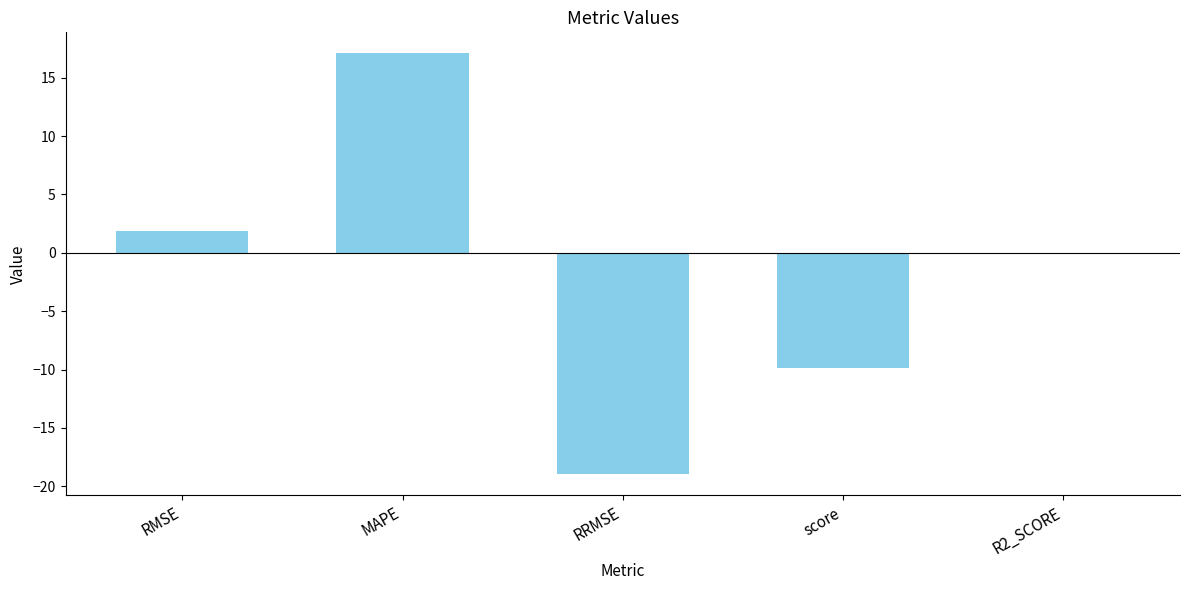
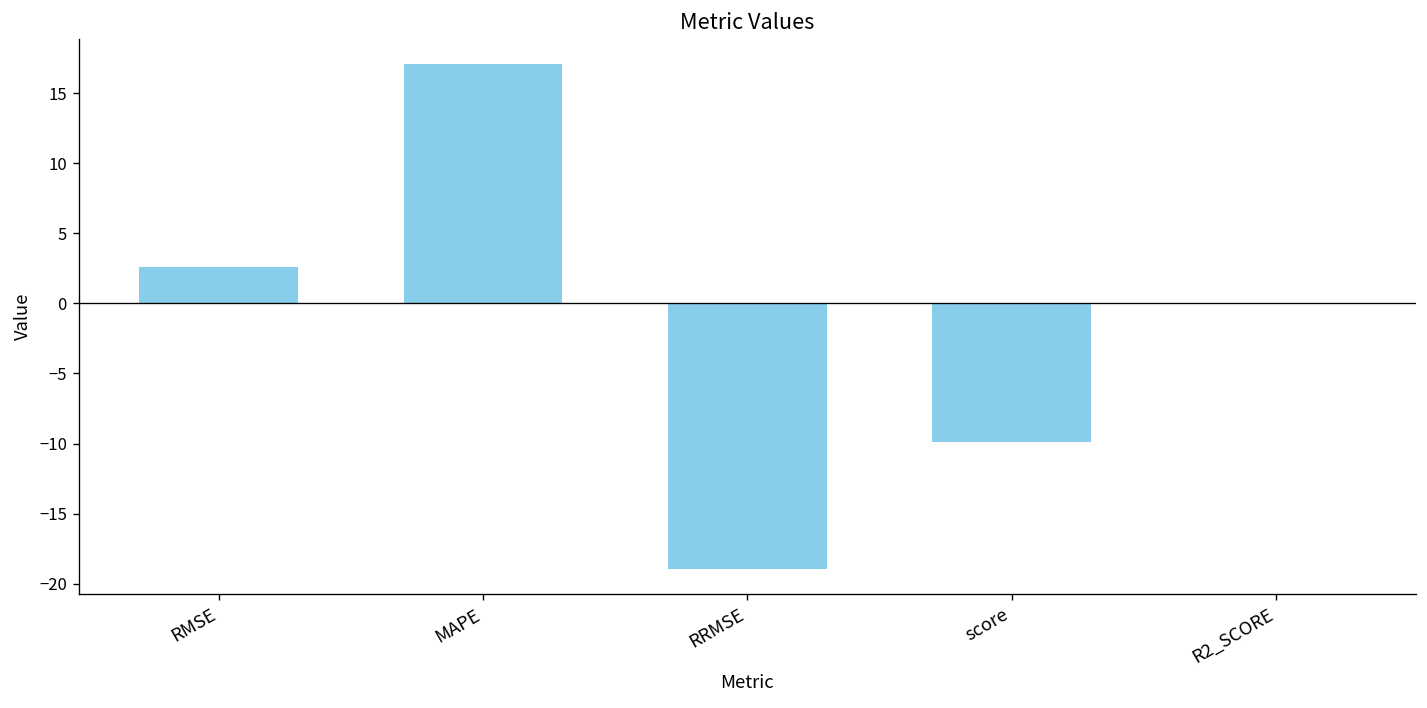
RMSE: 1.8 -> 2.6
